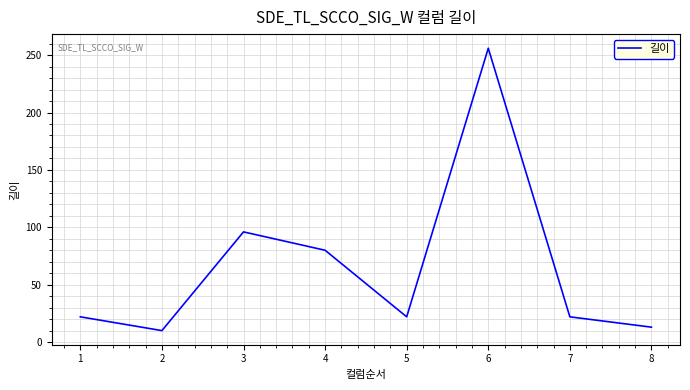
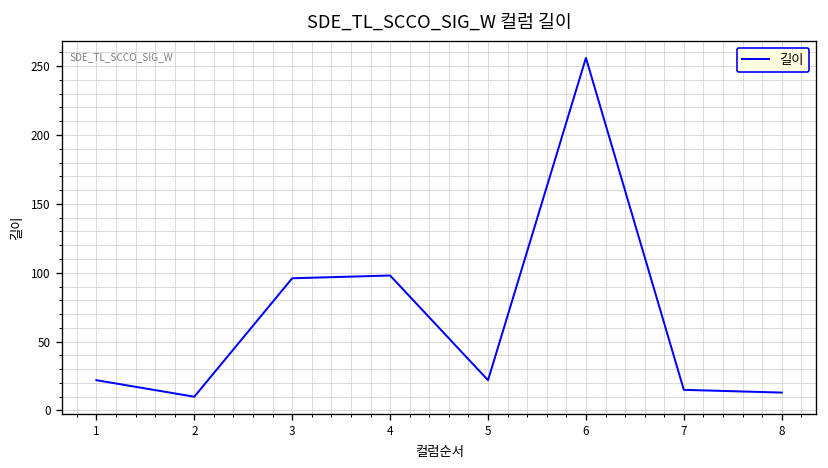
4: 80 -> 98
7: 22 -> 15
